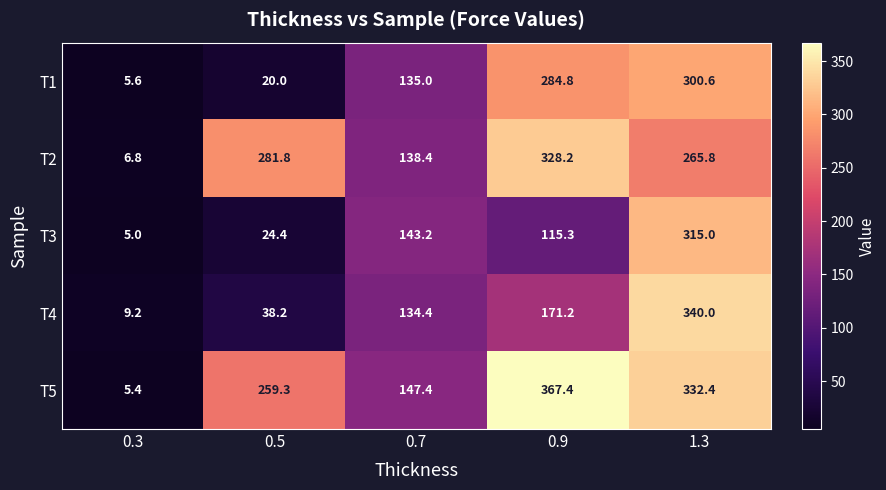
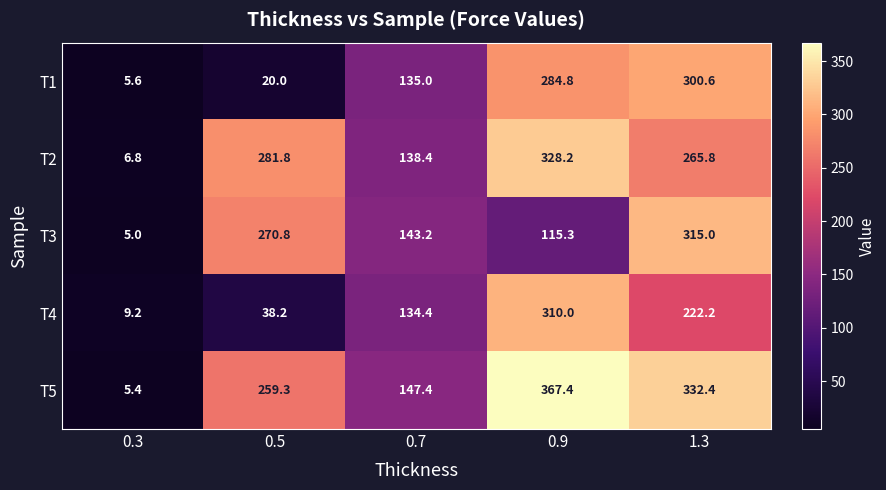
T3, 0.5: 24.4 -> 270.8
T4, 0.9: 171.2 -> 310.0
T4, 1.3: 340.0 -> 222.2
